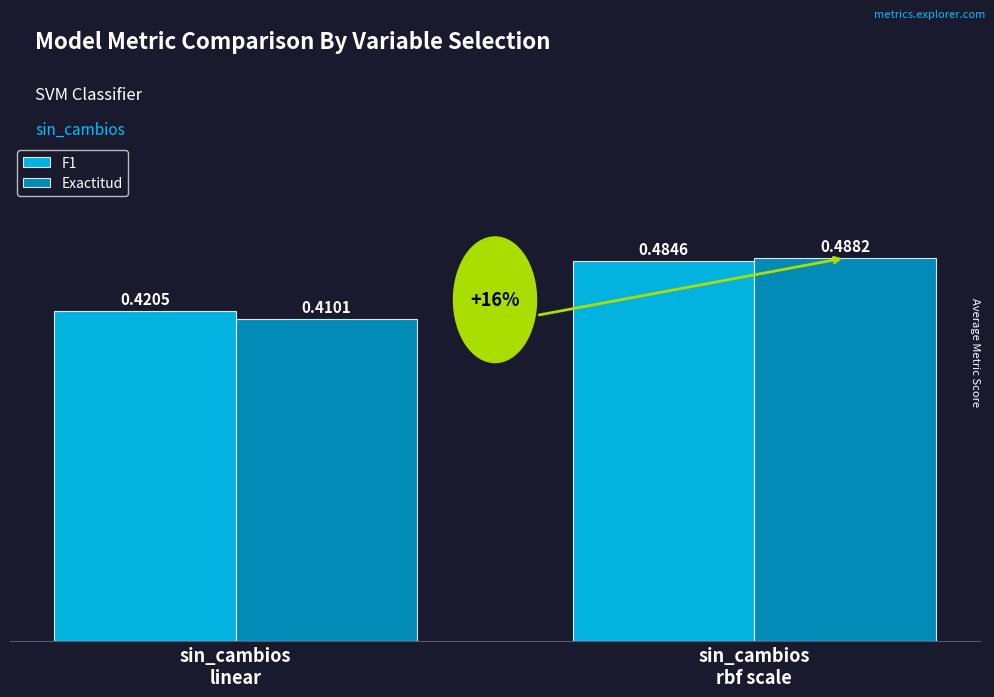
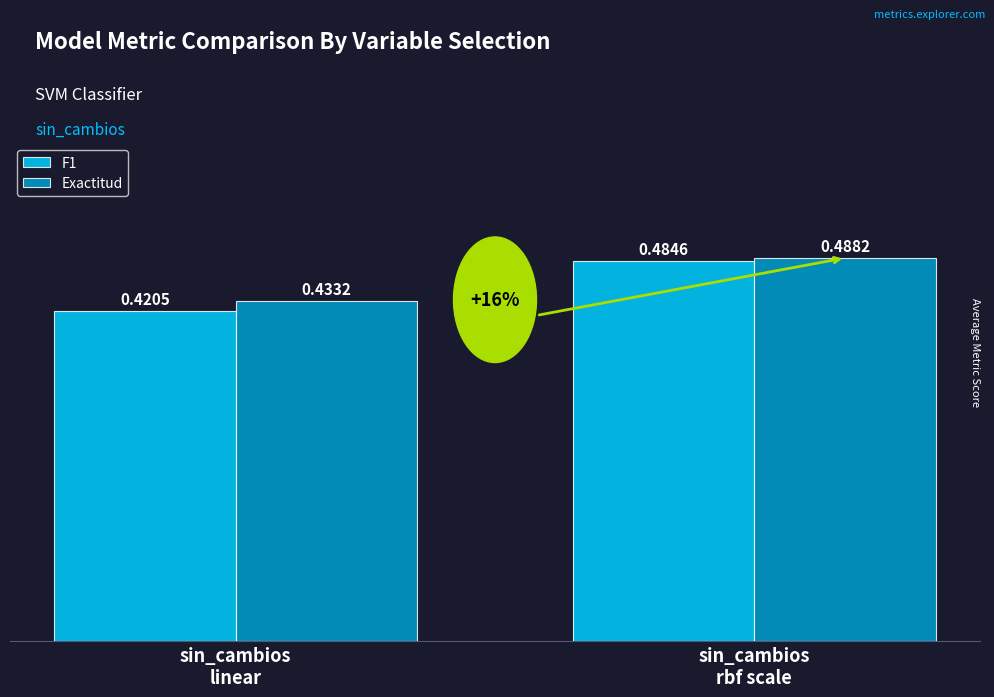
Exactitud, sin_cambios linear: 0.4101 -> 0.4332
